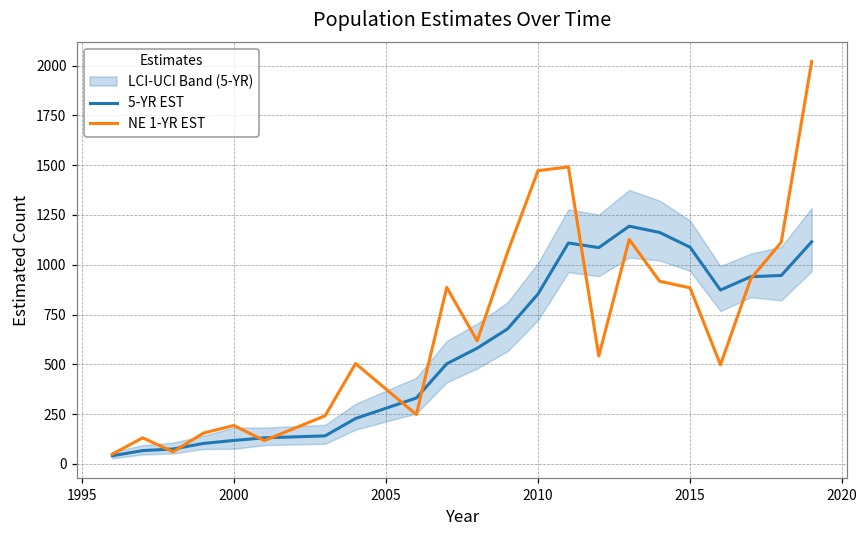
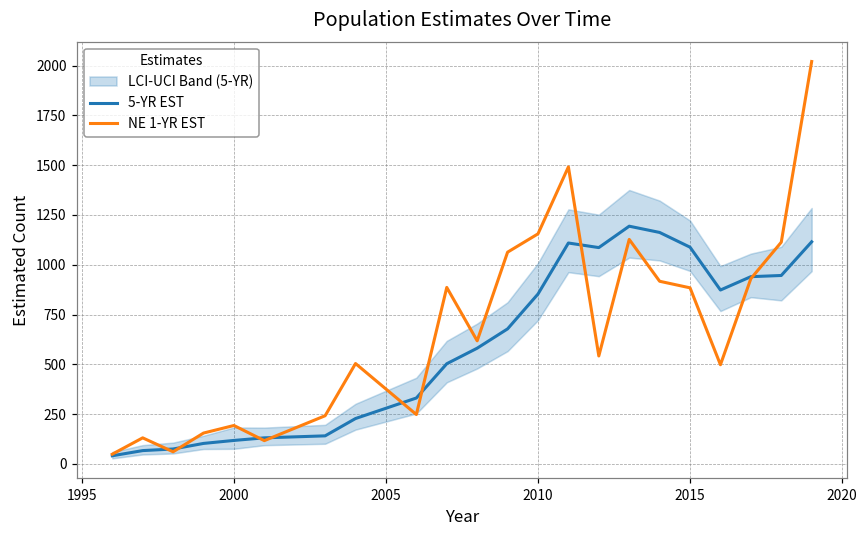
NE 1-YR EST, 2010: 1470 -> 1160
